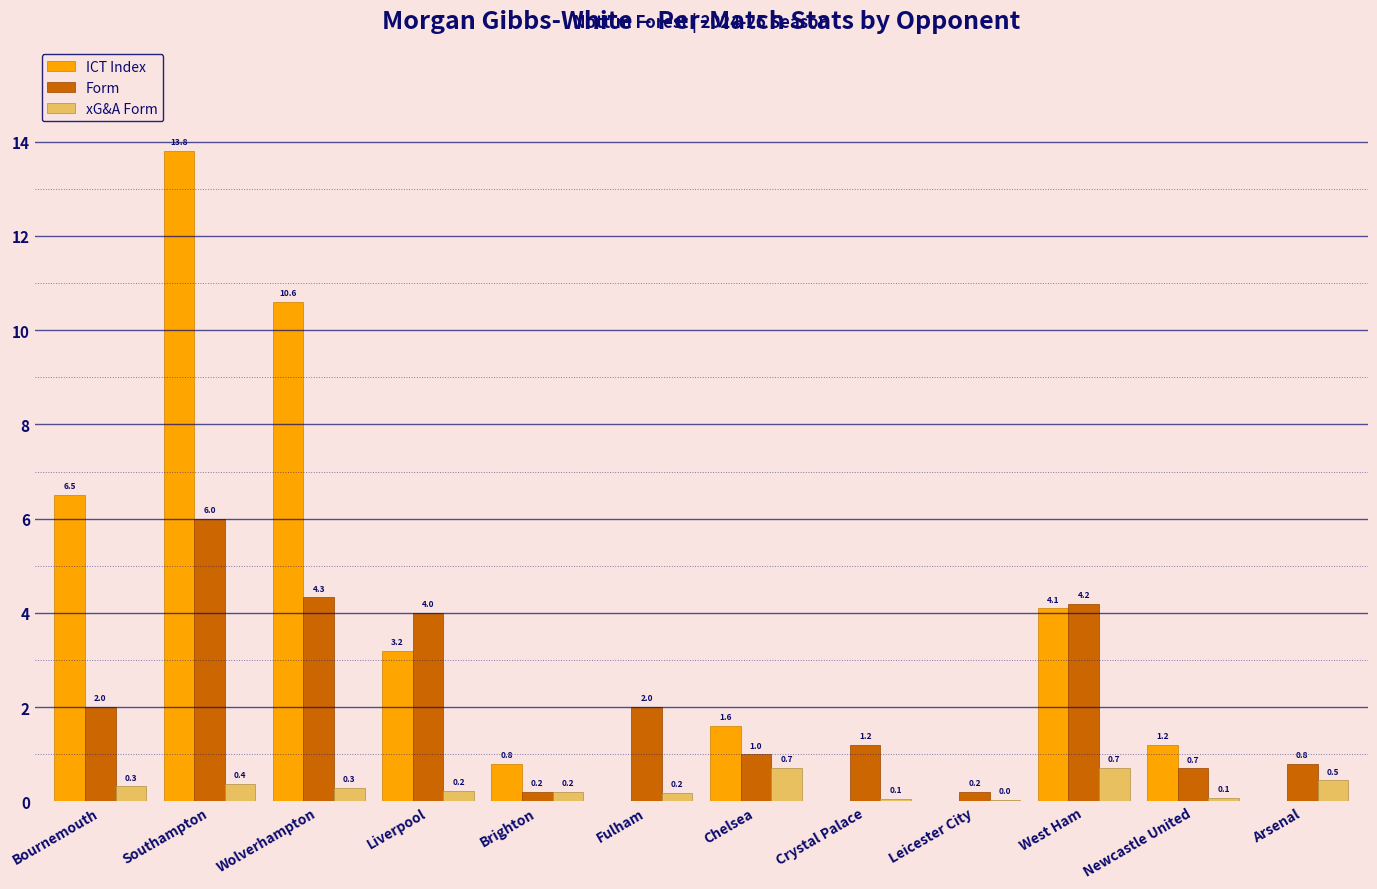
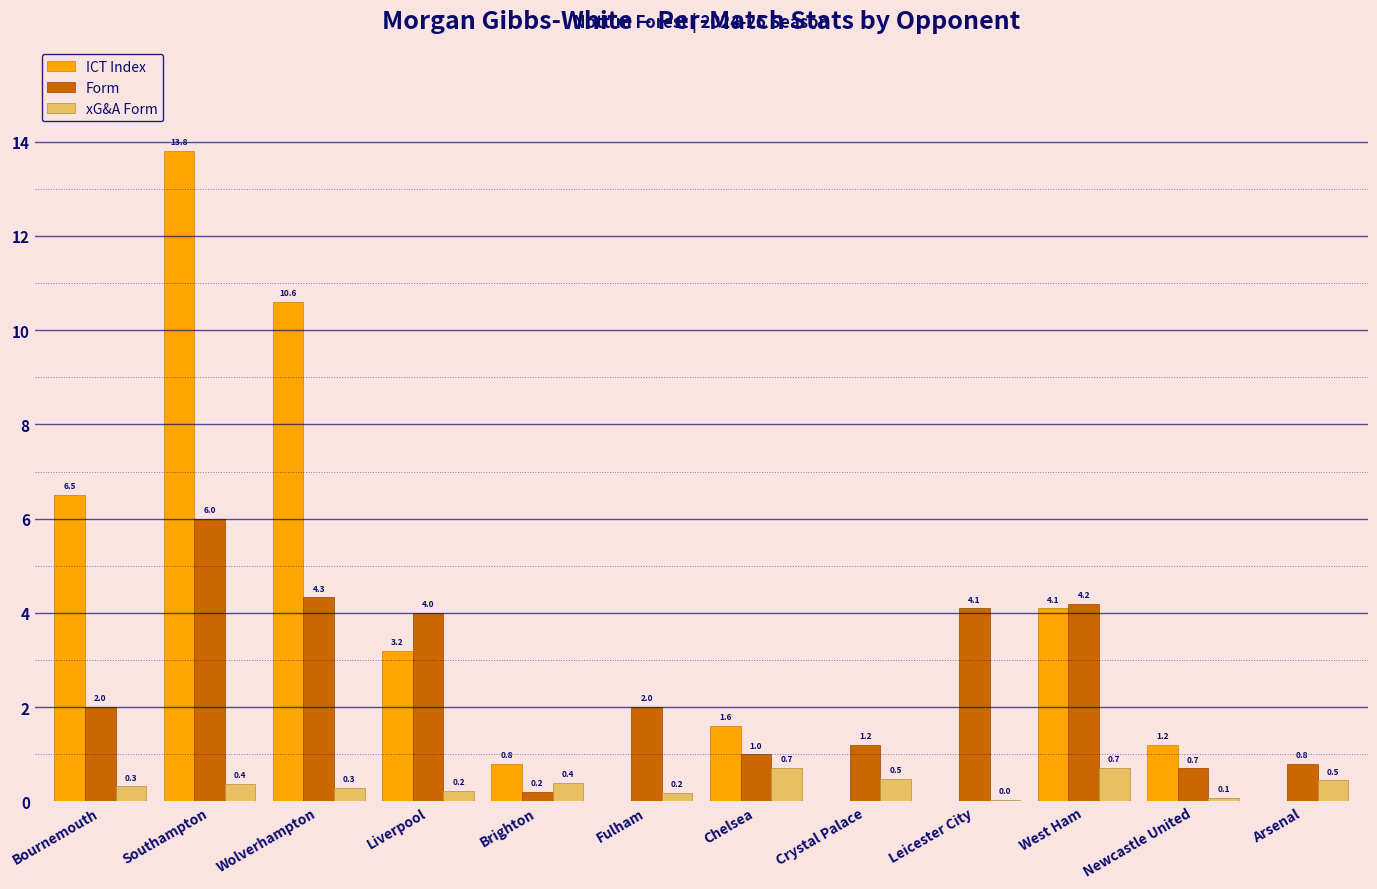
xG&A Form, Brighton: 0.2 -> 0.4
xG&A Form, Crystal Palace: 0.1 -> 0.5
Form, Leicester City: 0.2 -> 4.1
